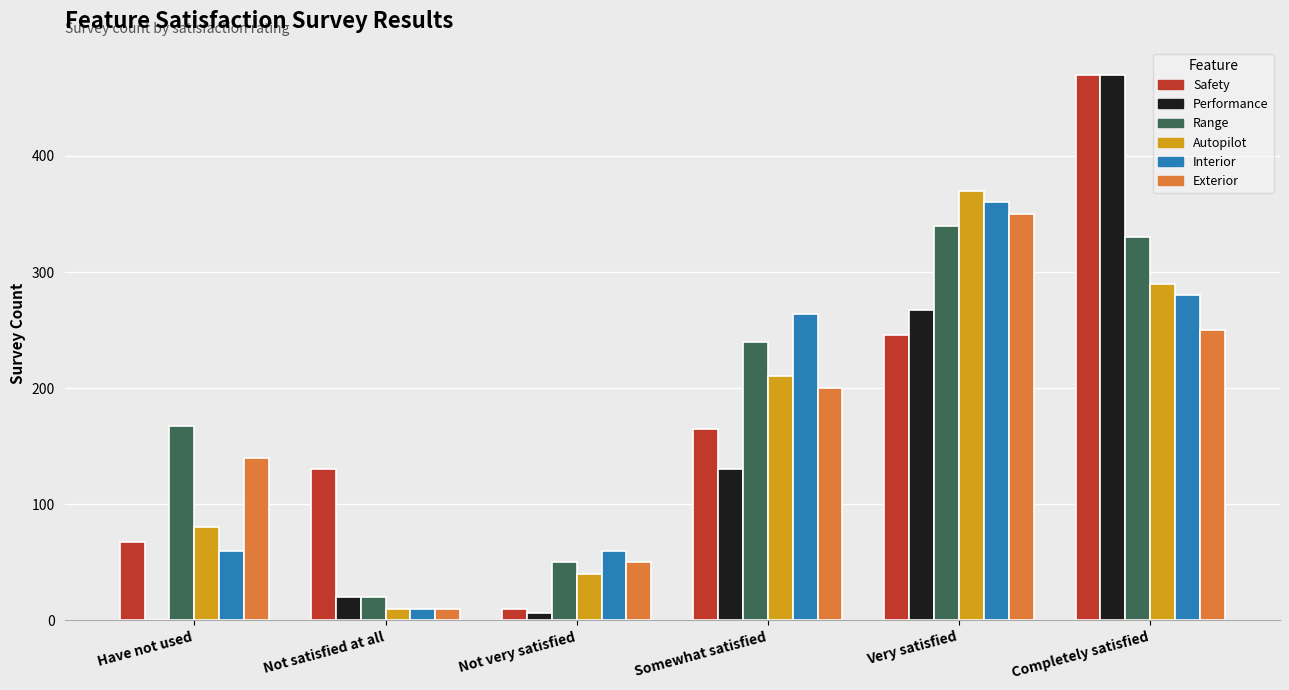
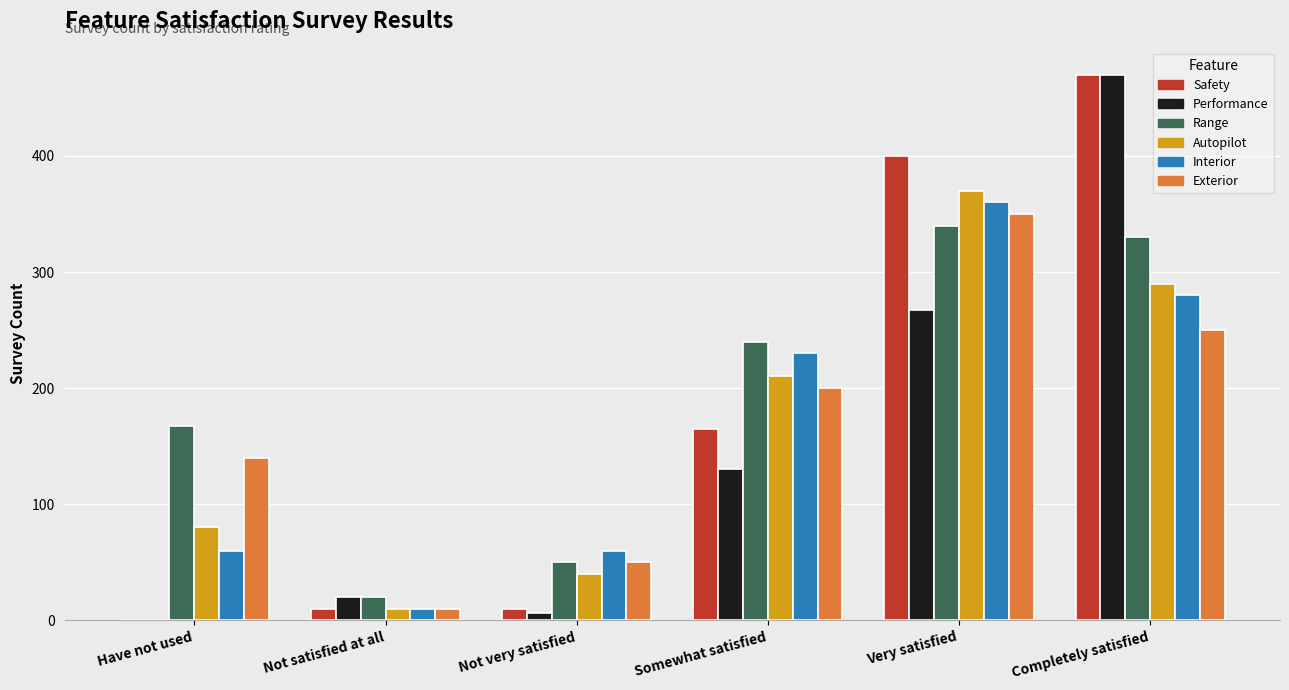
Safety, Have not used: 67 -> 0
Safety, Not satisfied at all: 130 -> 10
Interior, Somewhat satisfied: 264 -> 230
Safety, Very satisfied: 246 -> 400
